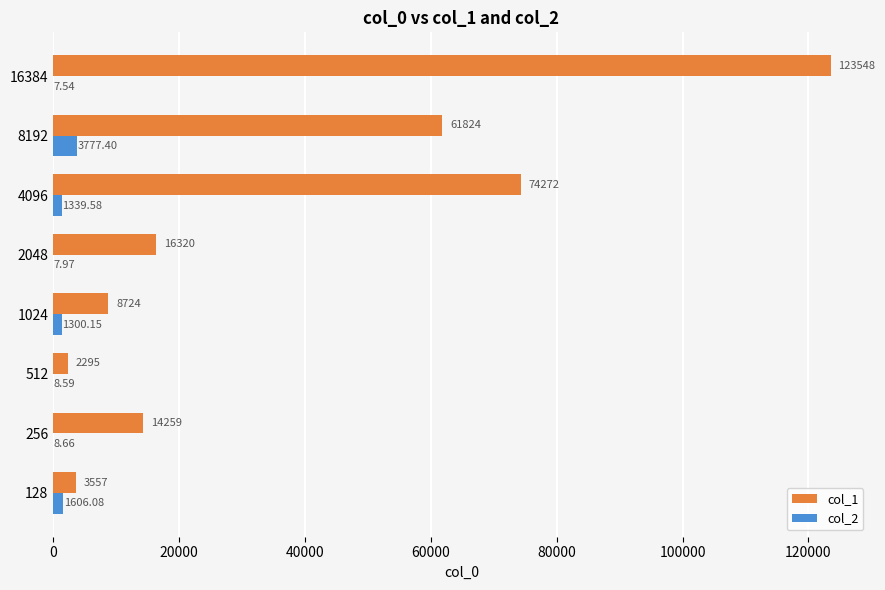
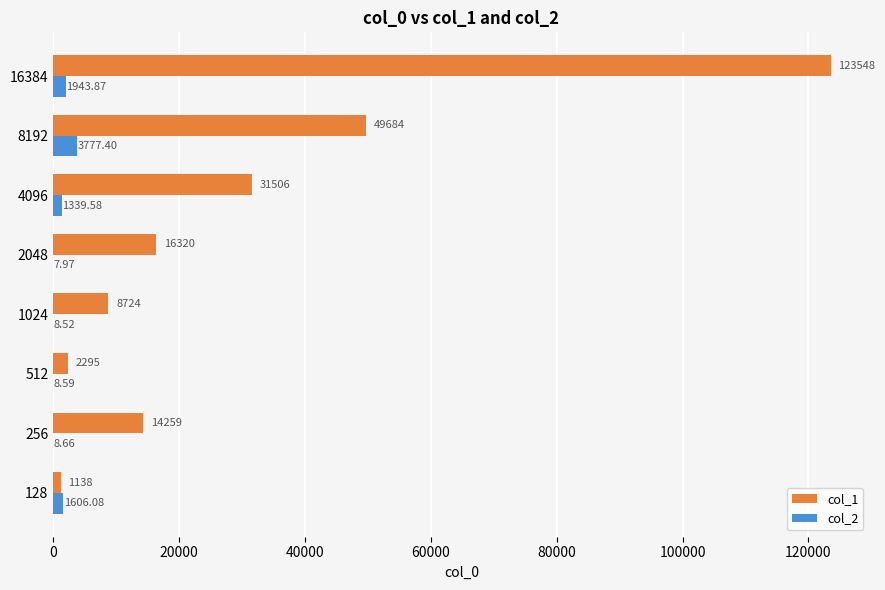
col_2, 16384: 7.54 -> 1943.87
col_1, 8192: 61824 -> 49684
col_1, 4096: 74272 -> 31506
col_2, 1024: 1300.15 -> 8.52
col_1, 128: 3557 -> 1138
